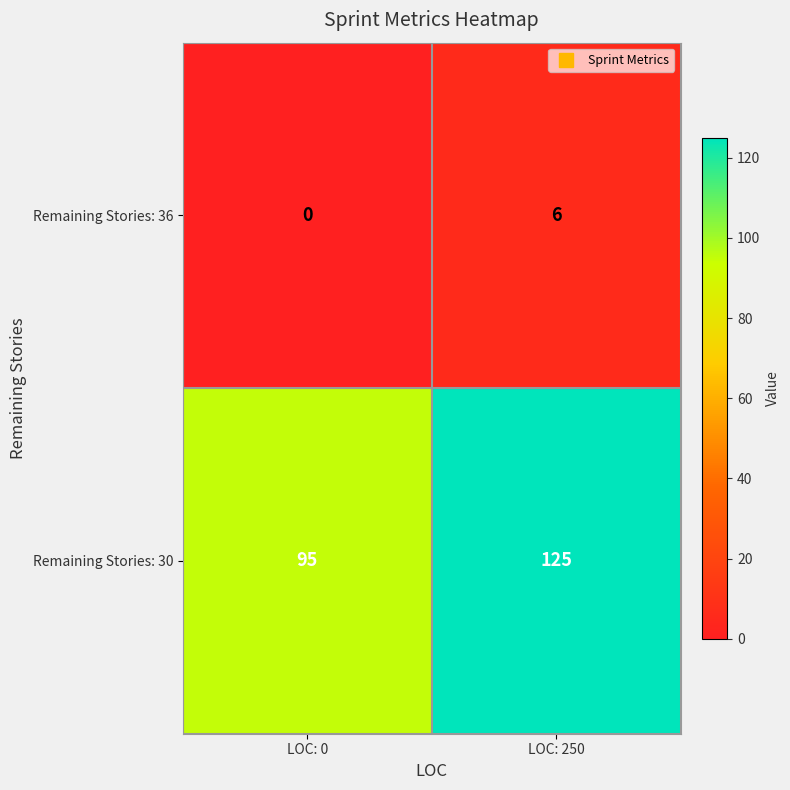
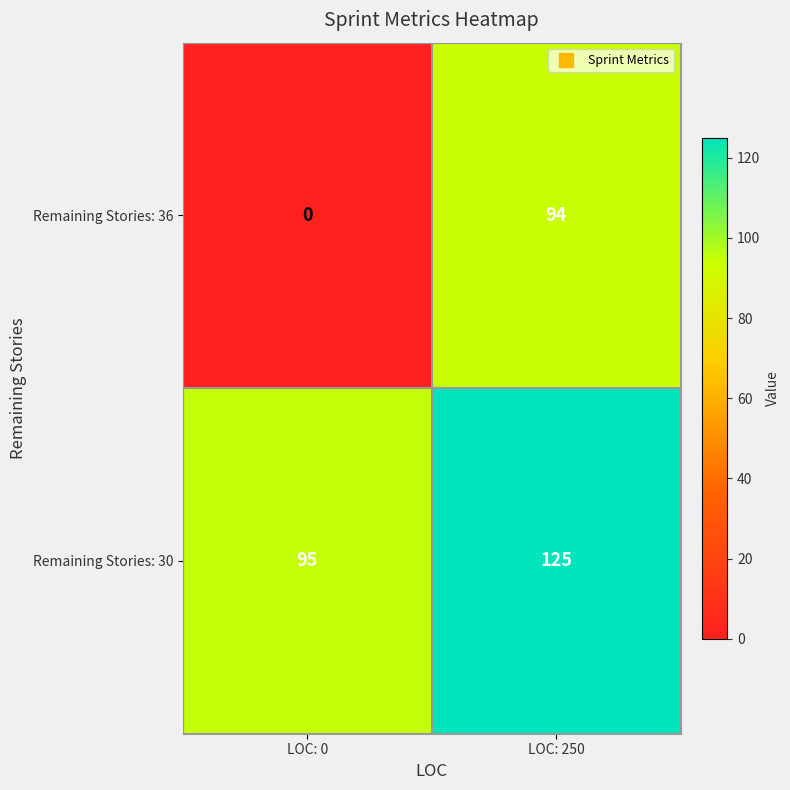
Remaining Stories: 36, LOC: 250: 6 -> 94
